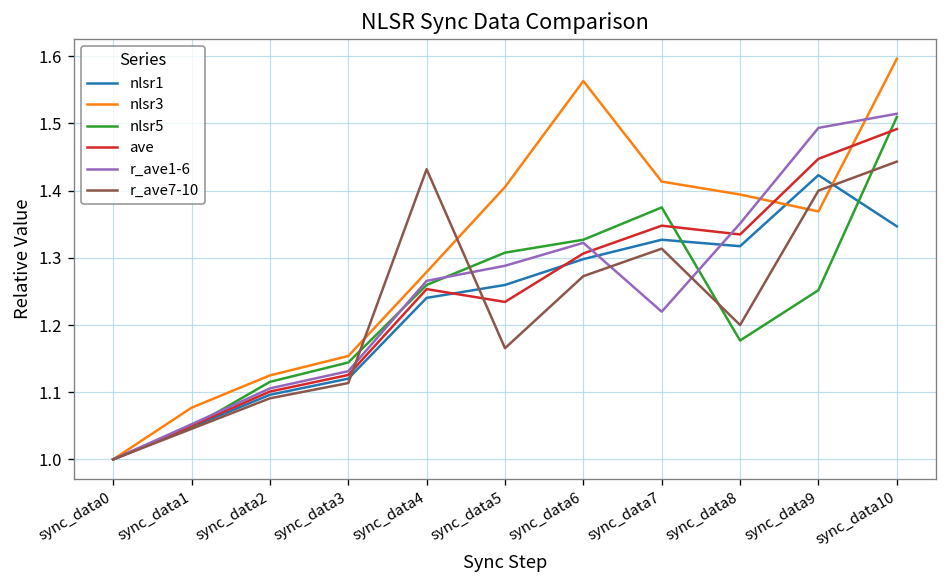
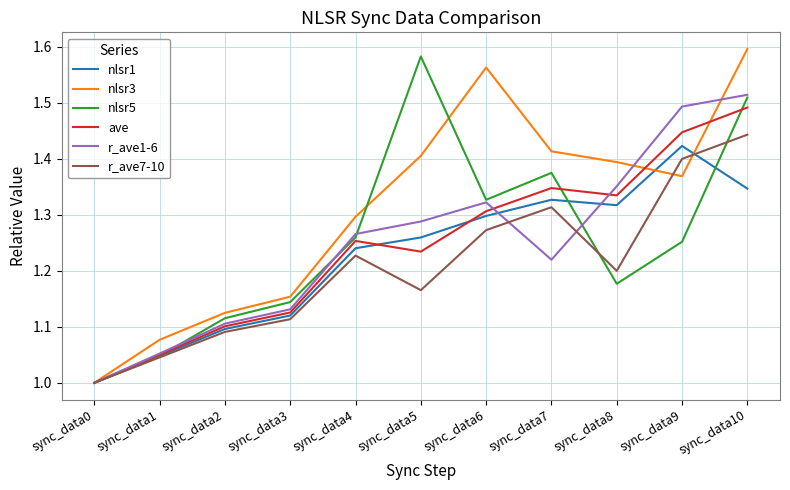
nlsr3, sync_data4: 1.28 -> 1.30
r_ave7-10, sync_data4: 1.43 -> 1.23
nlsr5, sync_data5: 1.31 -> 1.58
